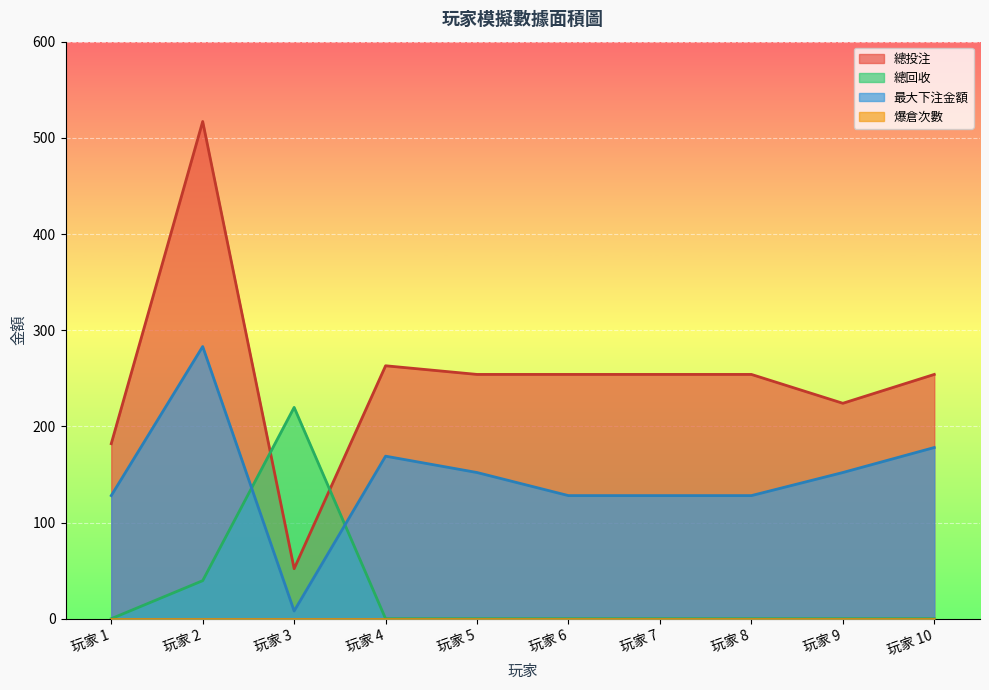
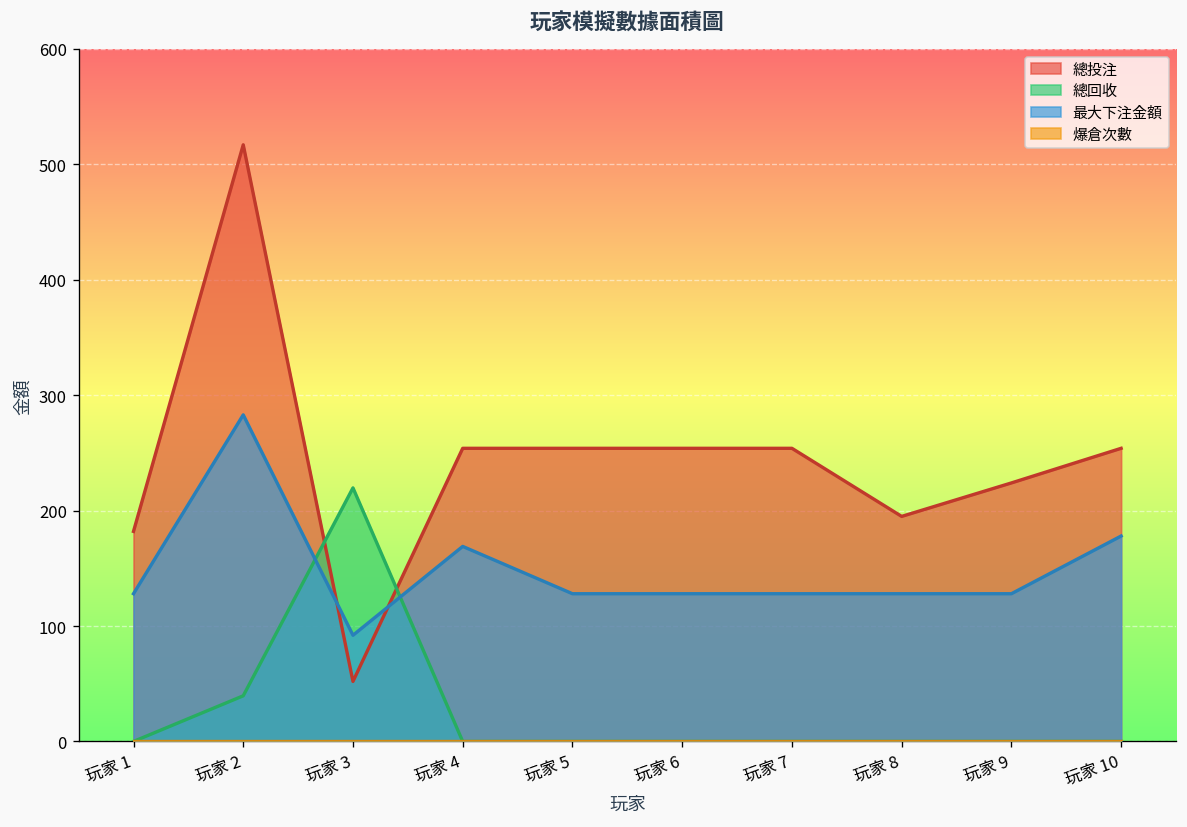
最大下注金額, 玩家 3: 10 -> 90
總投注, 玩家 4: 260 -> 250
最大下注金額, 玩家 5: 150 -> 130
總投注, 玩家 8: 250 -> 200
最大下注金額, 玩家 9: 150 -> 130
